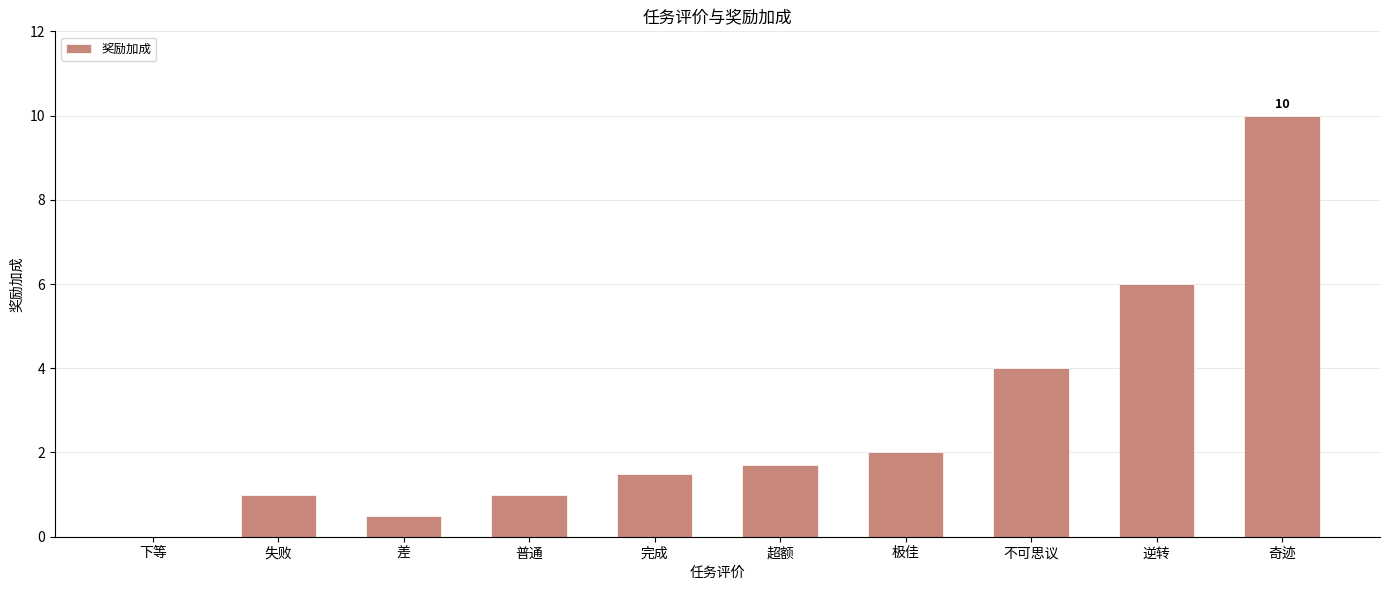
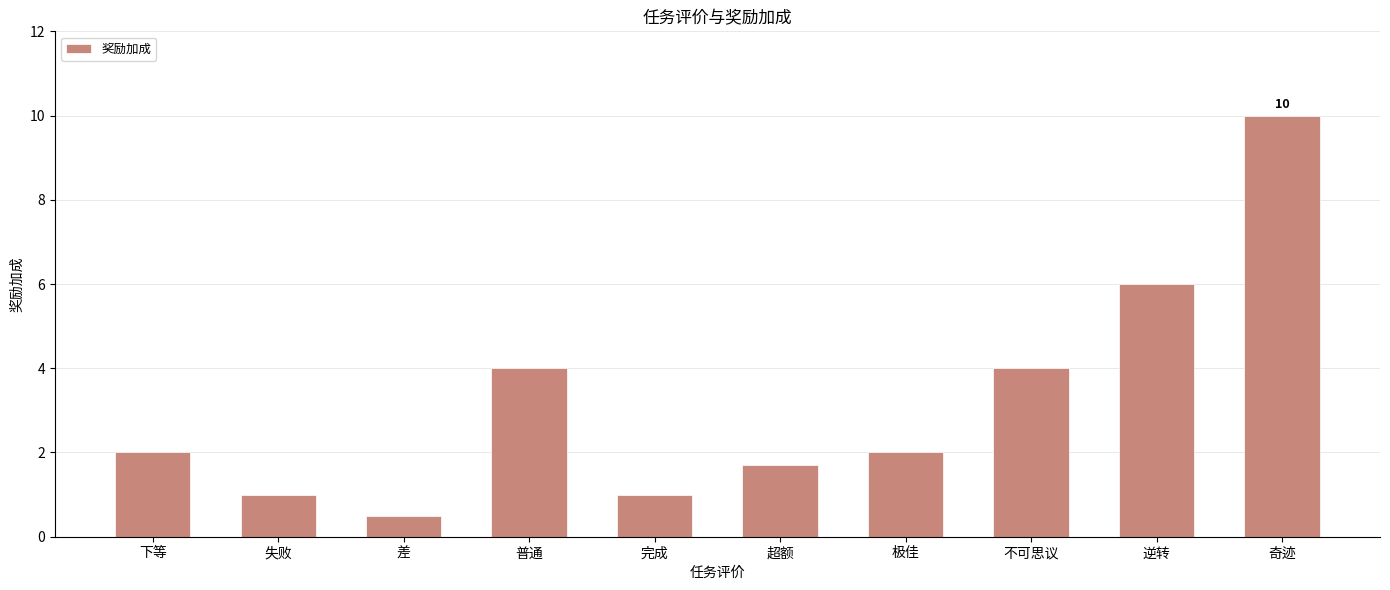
下等: 0 -> 2
普通: 1 -> 4
完成: 1.5 -> 1.0
